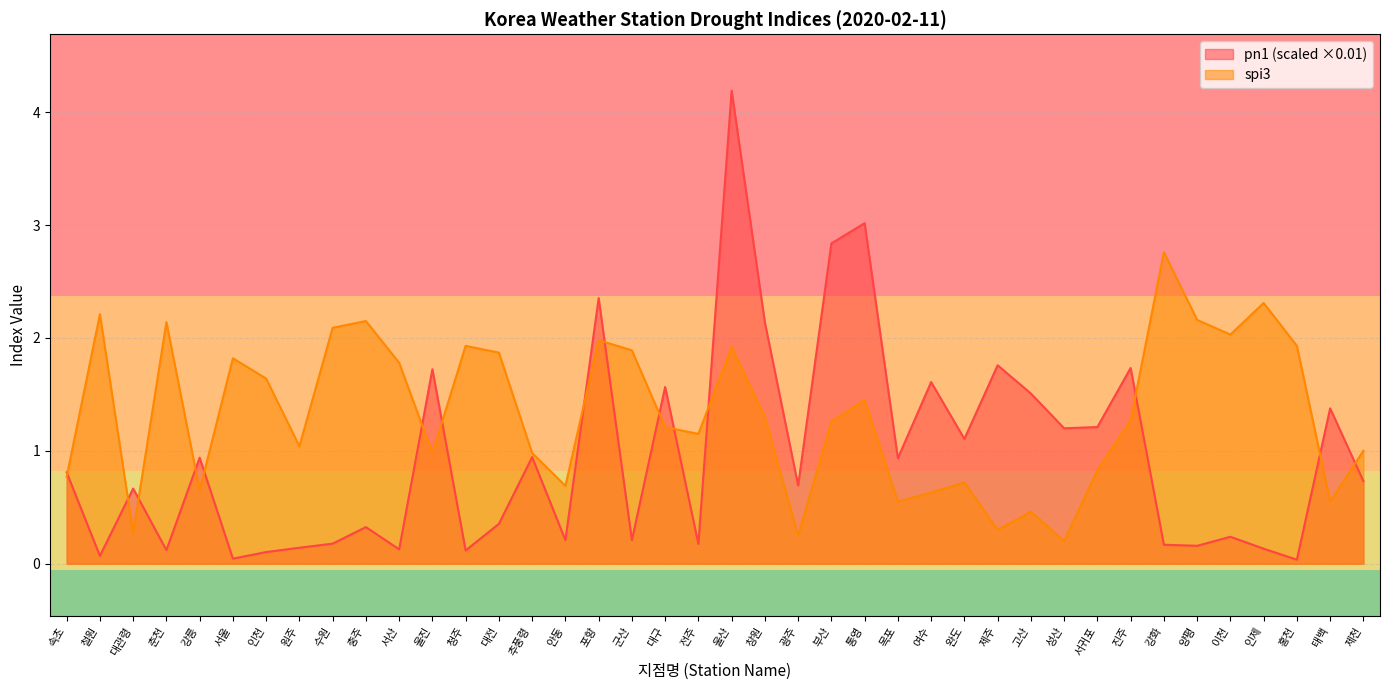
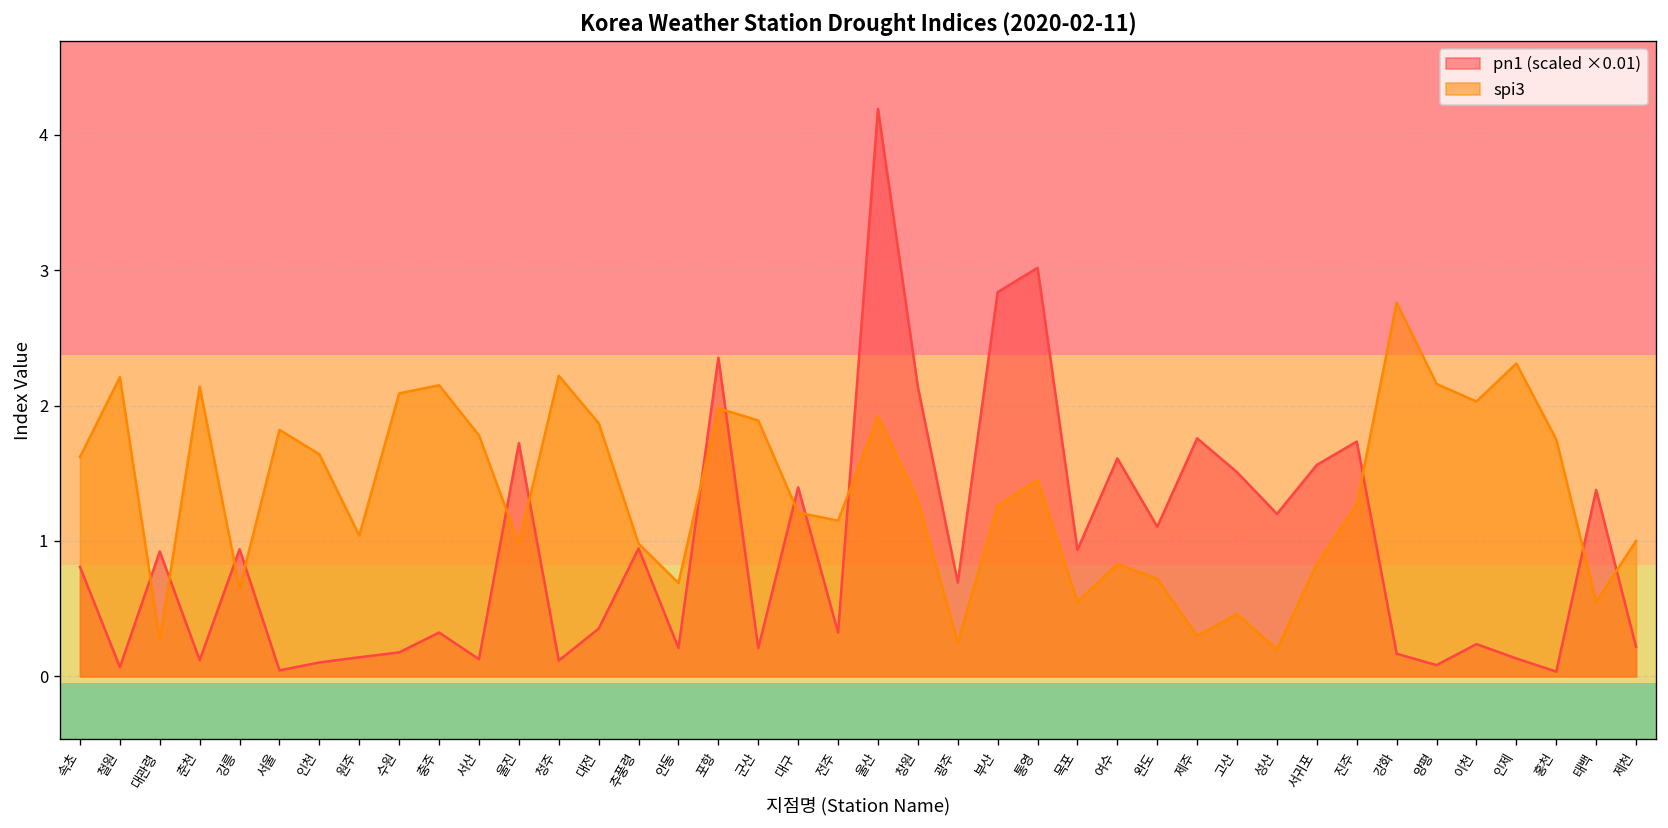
spi3, 속초: 0.77 -> 1.62
pn1 (scaled ×0.01), 대관령: 0.67 -> 0.92
spi3, 청주: 1.93 -> 2.22
pn1 (scaled ×0.01), 대구: 1.57 -> 1.40
pn1 (scaled ×0.01), 전주: 0.18 -> 0.32
spi3, 여수: 0.63 -> 0.83
pn1 (scaled ×0.01), 서귀포: 1.21 -> 1.56
pn1 (scaled ×0.01), 양평: 0.16 -> 0.08
spi3, 홍천: 1.93 -> 1.75
pn1 (scaled ×0.01), 제천: 0.73 -> 0.22
